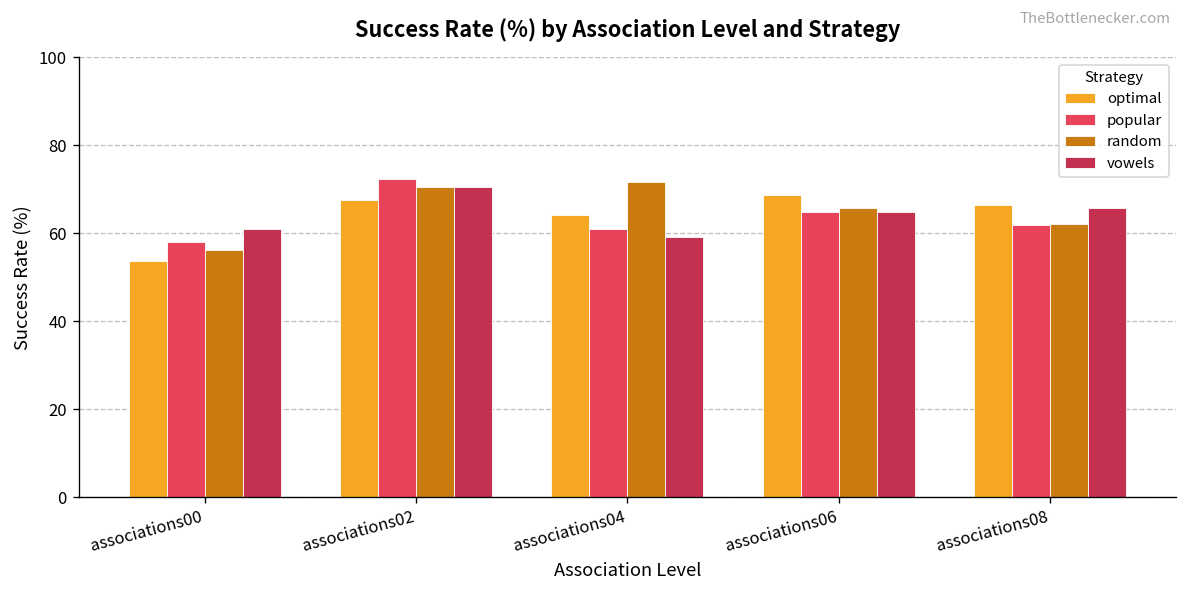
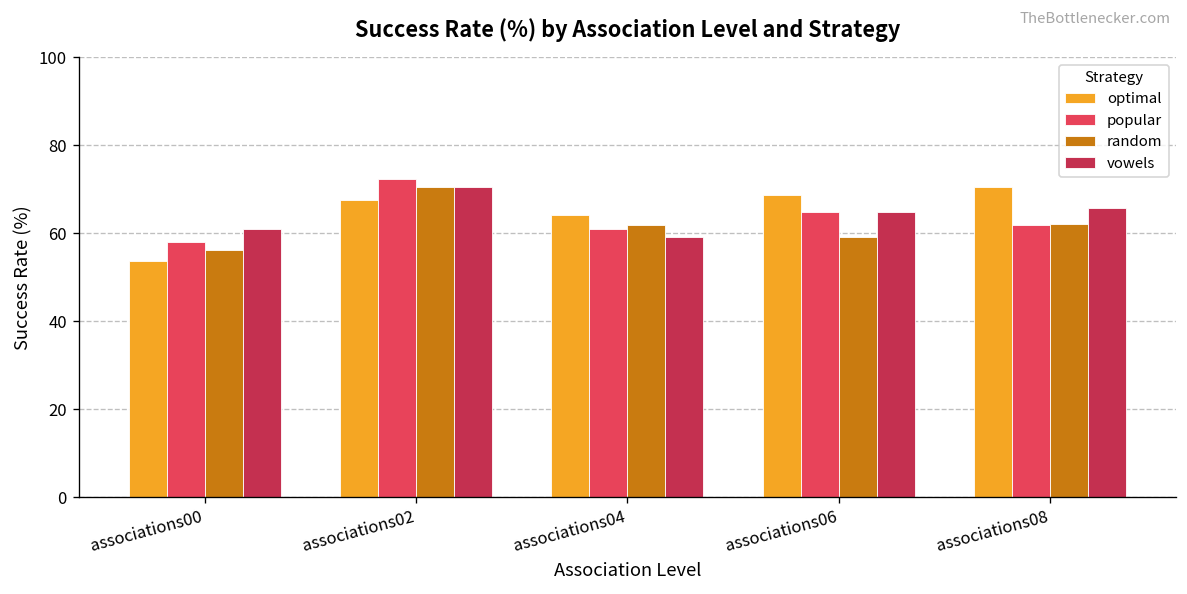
random, associations04: 72 -> 62
random, associations06: 66 -> 59
optimal, associations08: 66 -> 70
